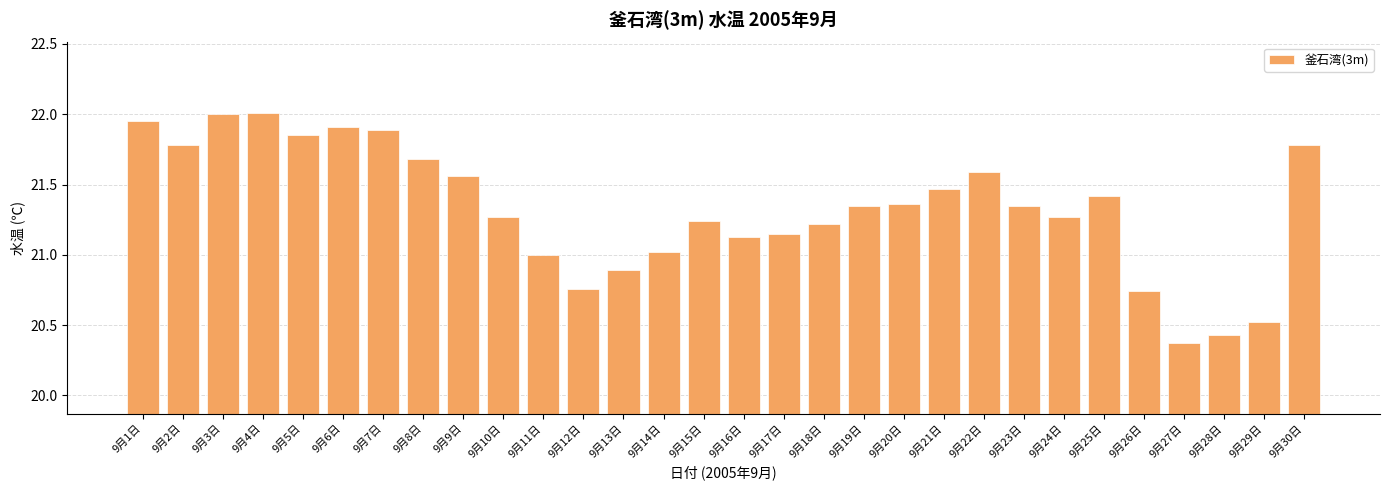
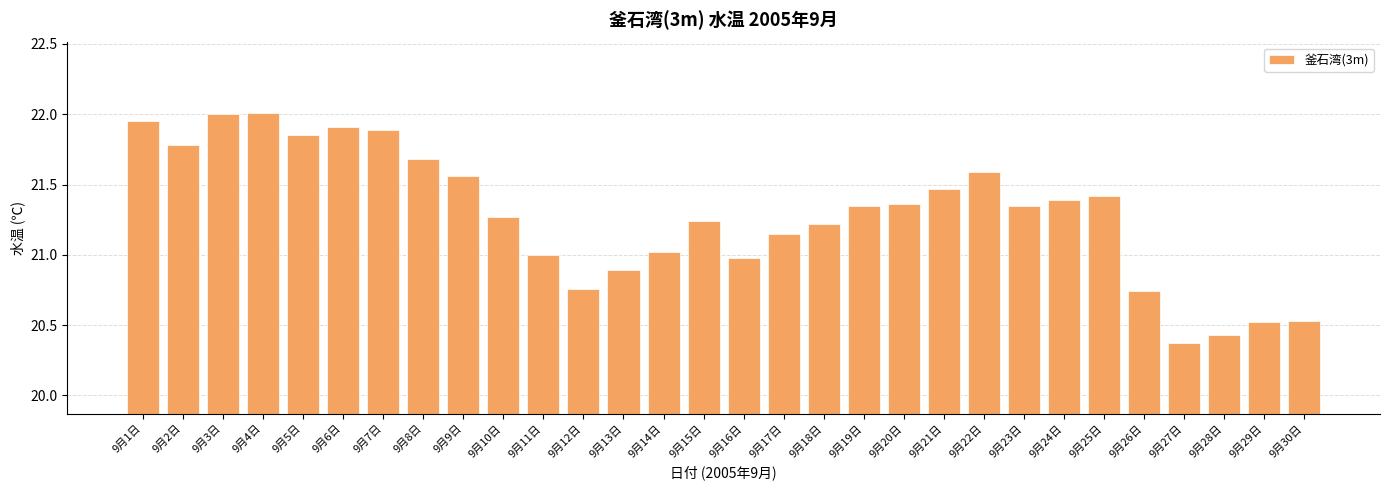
9月16日: 21.13 -> 20.98
9月24日: 21.27 -> 21.39
9月30日: 21.78 -> 20.53
